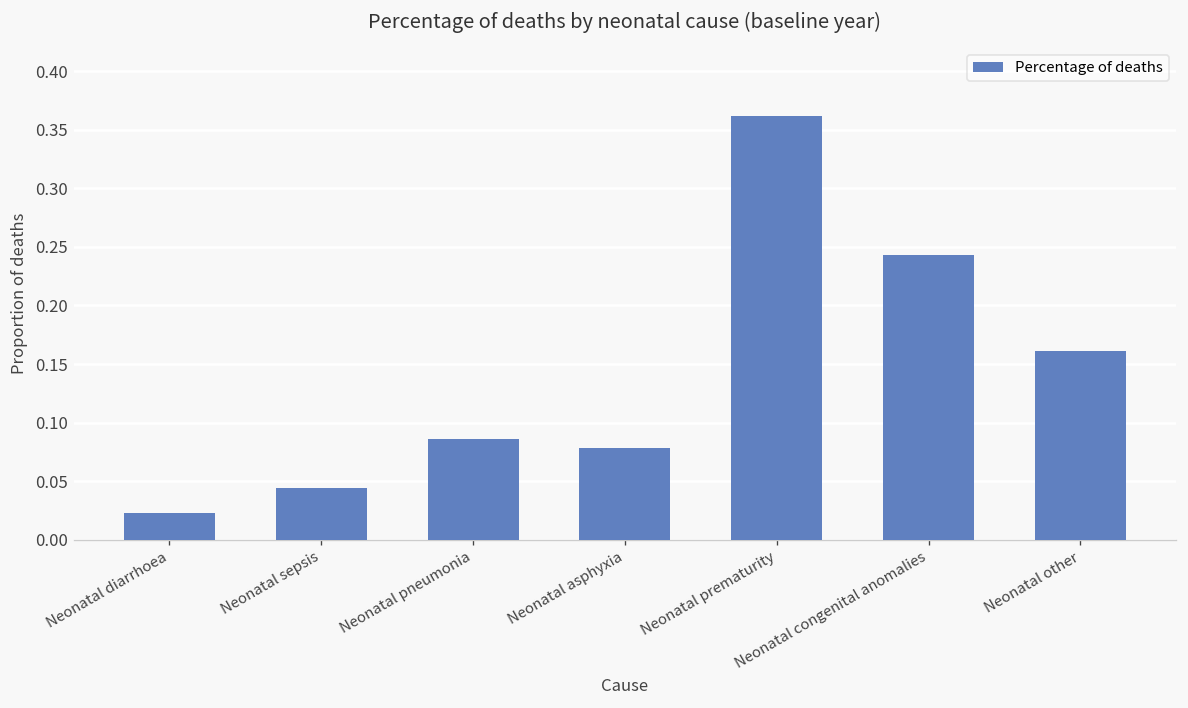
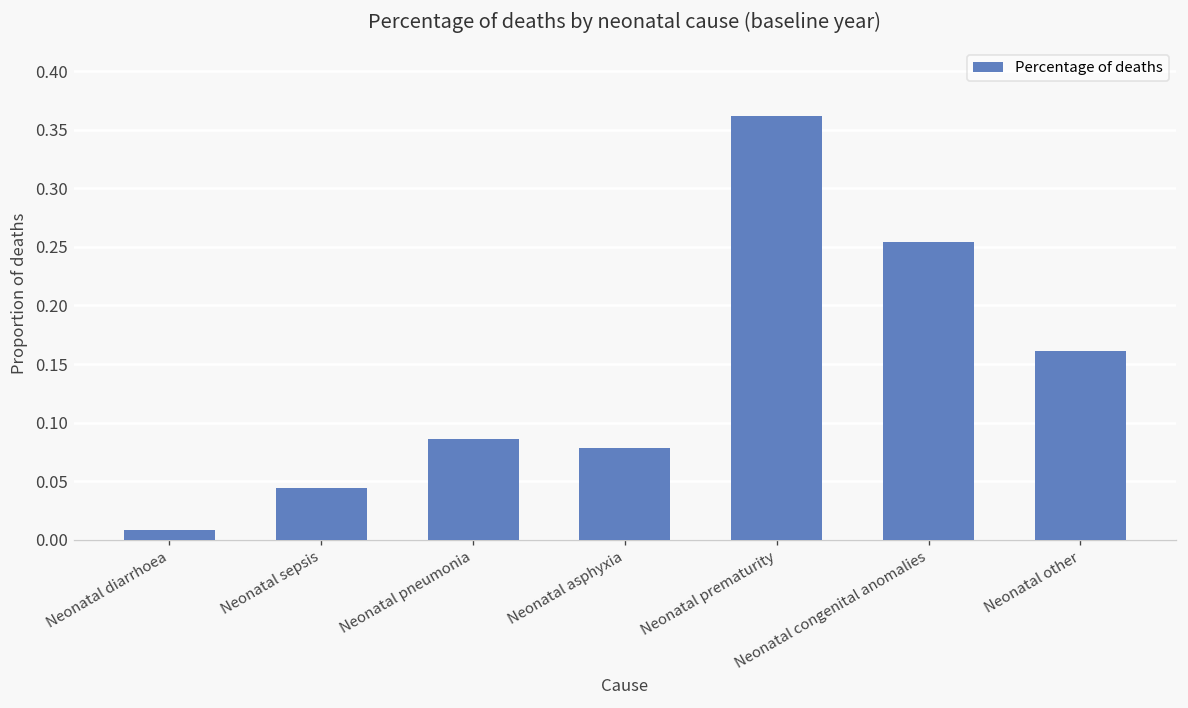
Neonatal diarrhoea: 0.02 -> 0.01
Neonatal congenital anomalies: 0.24 -> 0.25
